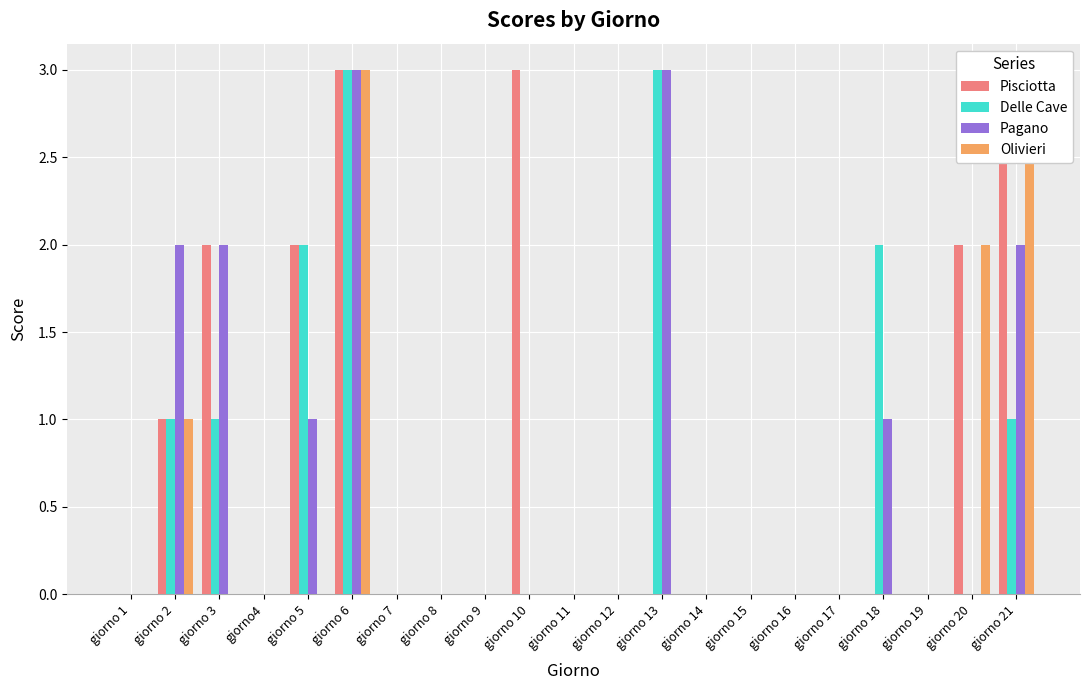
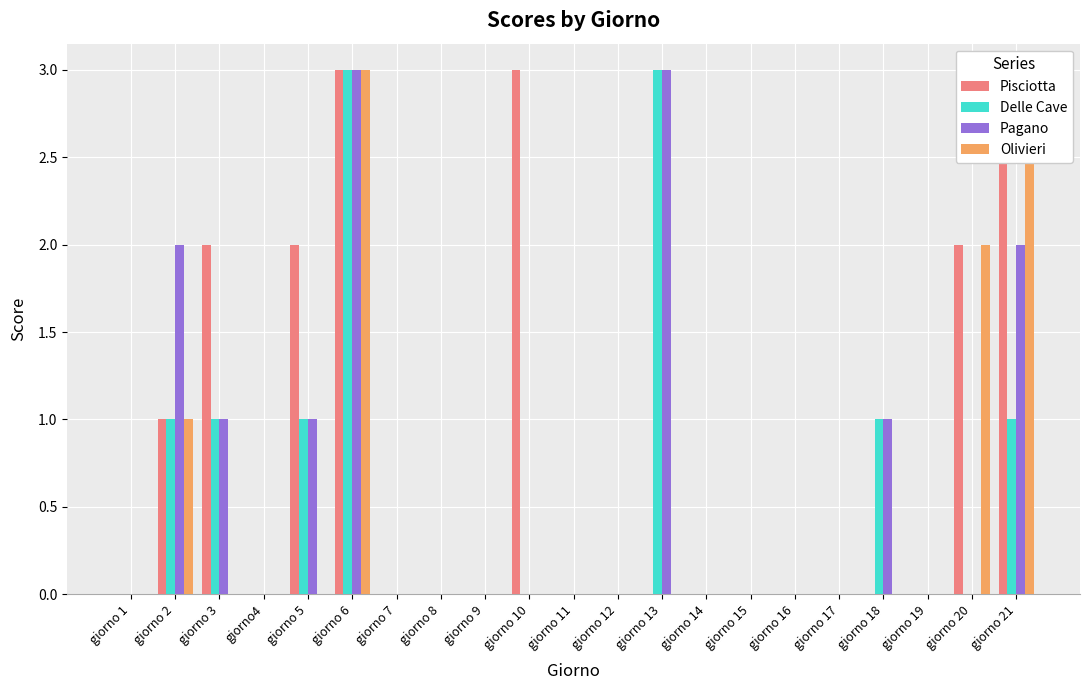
Pagano, giorno 3: 2 -> 1
Delle Cave, giorno 5: 2 -> 1
Delle Cave, giorno 18: 2 -> 1
